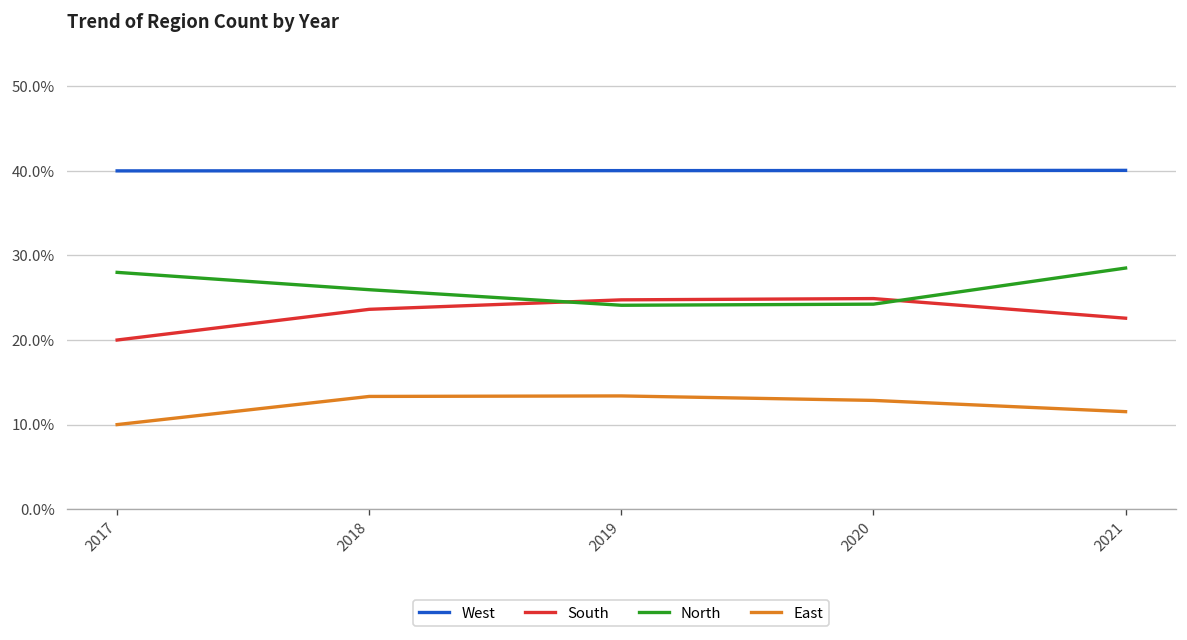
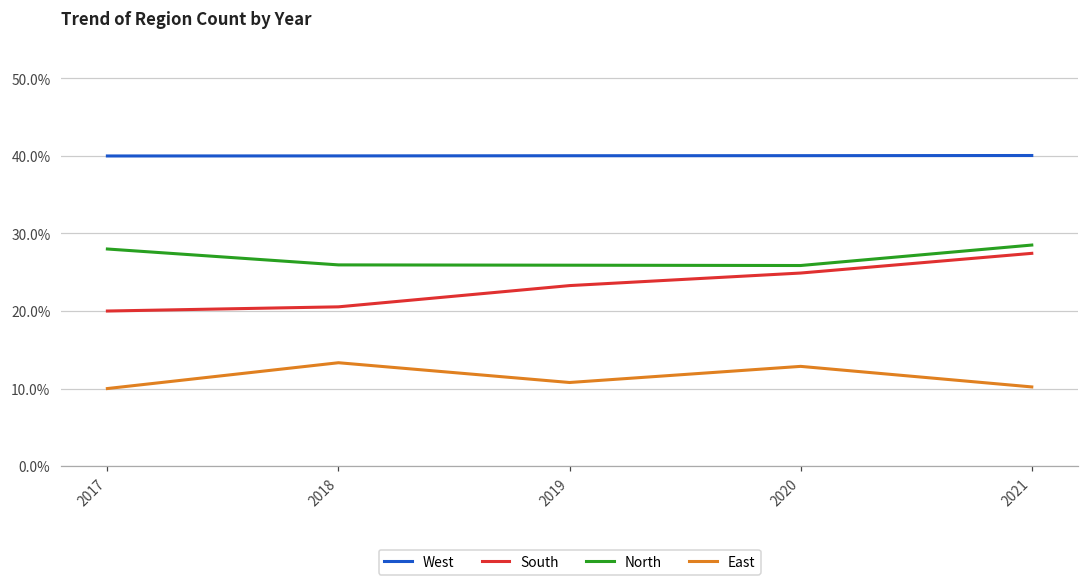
South, 2018: 24% -> 21%
South, 2019: 25% -> 23%
North, 2019: 24% -> 26%
East, 2019: 13% -> 11%
North, 2020: 24% -> 26%
South, 2021: 23% -> 27%
East, 2021: 12% -> 10%
